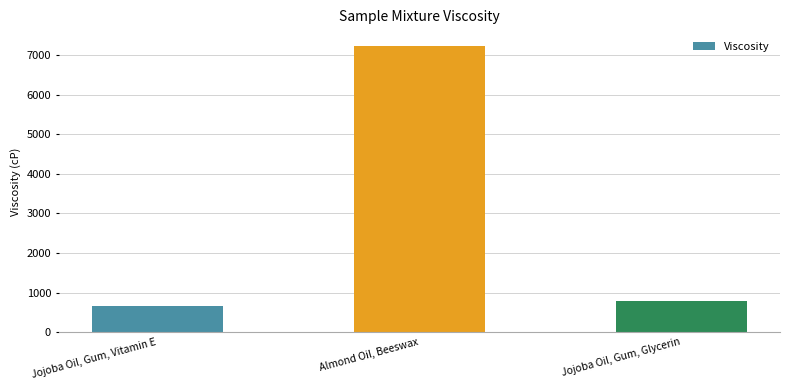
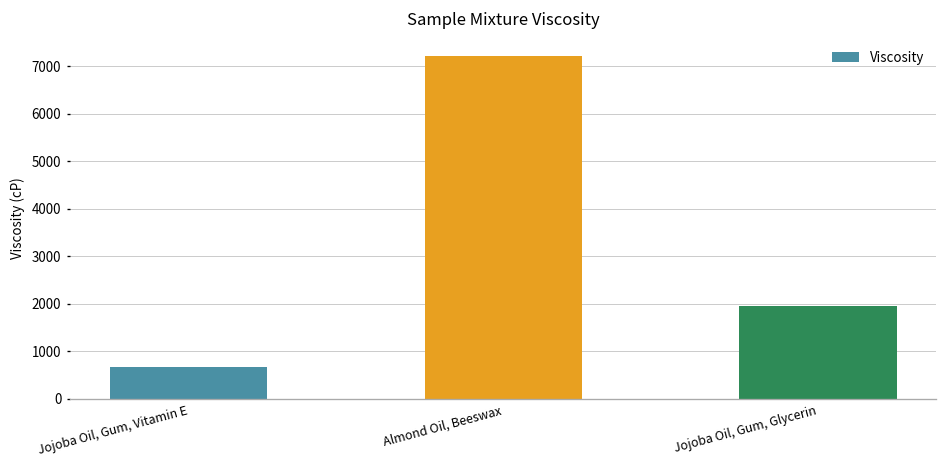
Jojoba Oil, Gum, Glycerin: 800 -> 2000
